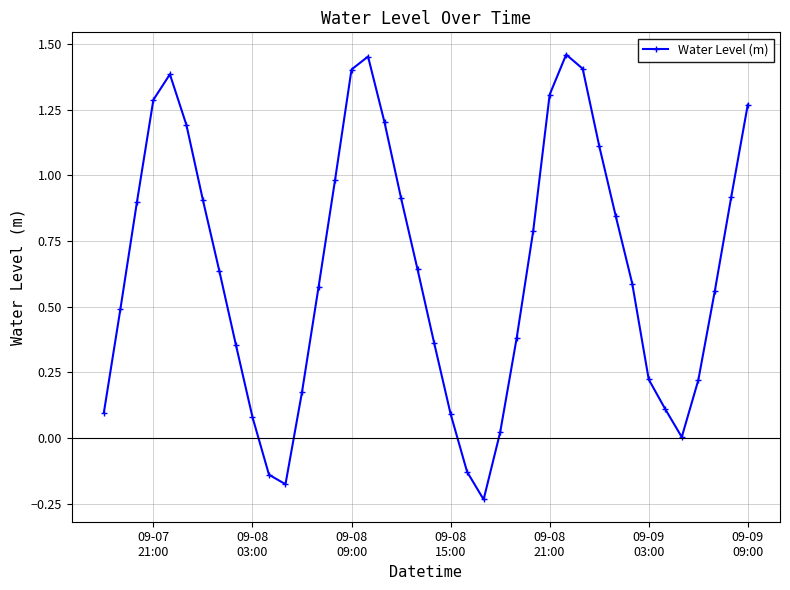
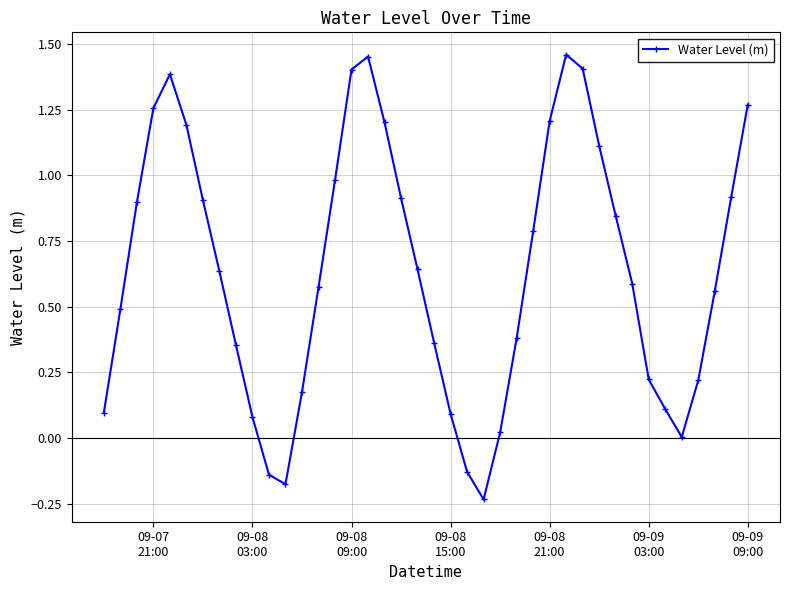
09-07 21:00: 1.29 -> 1.26
09-08 21:00: 1.31 -> 1.21
